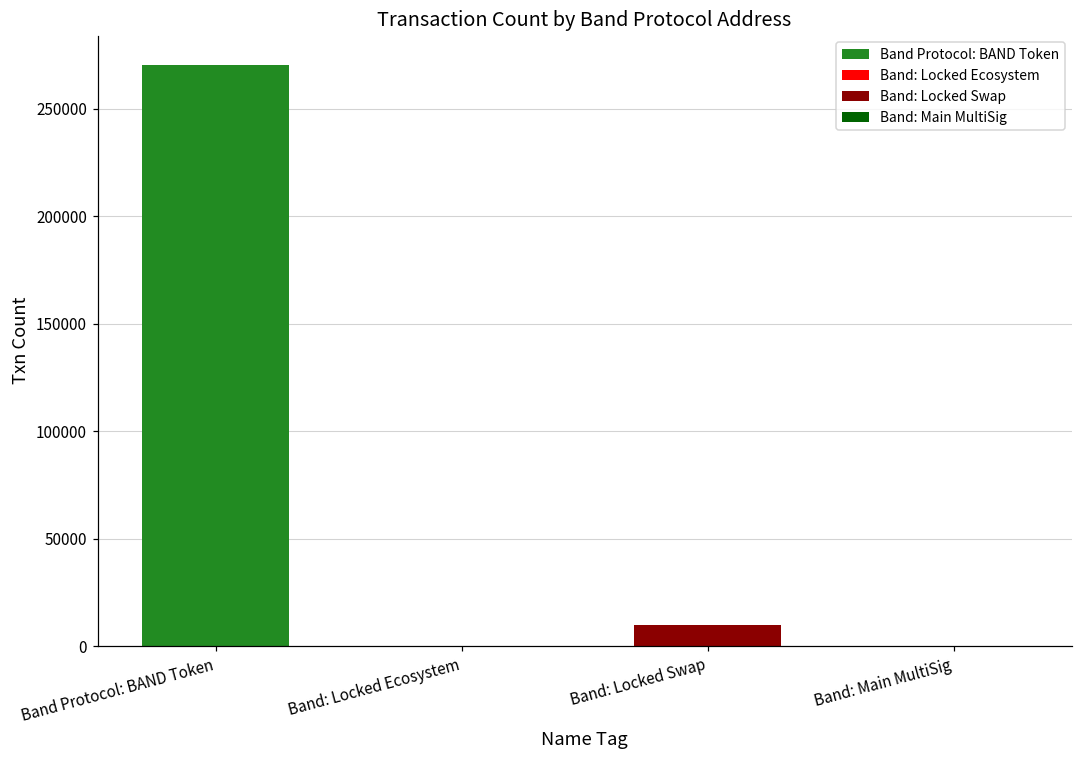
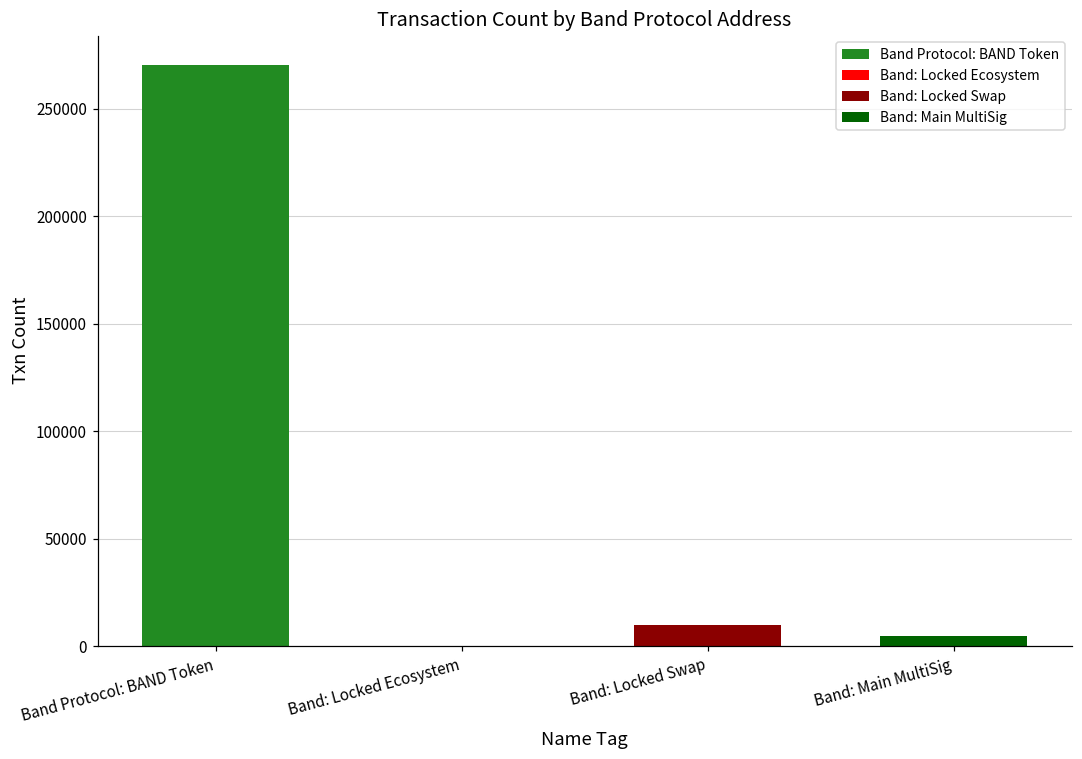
Band: Main MultiSig: 0 -> 5000
